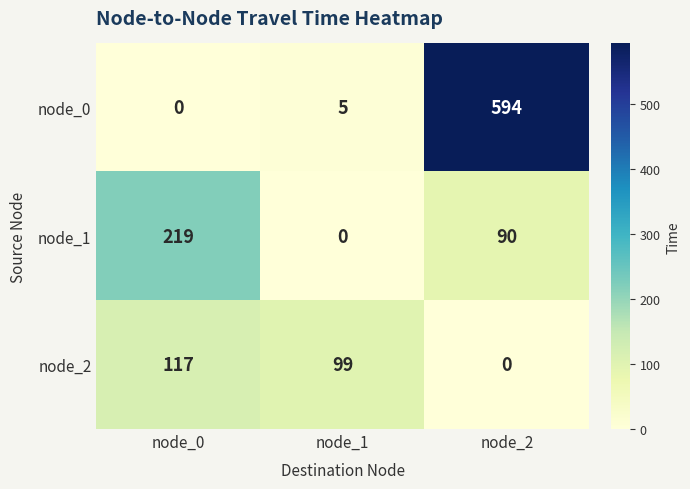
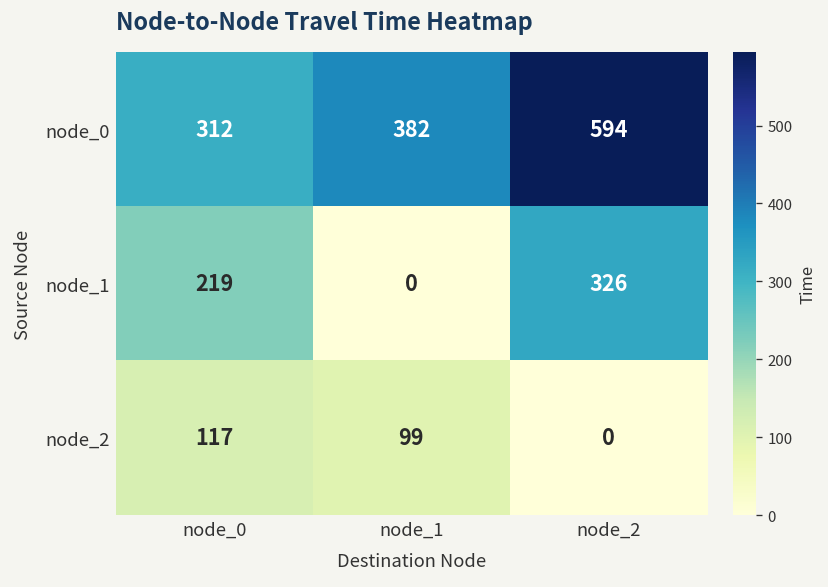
node_0, node_0: 0 -> 312
node_0, node_1: 5 -> 382
node_1, node_2: 90 -> 326
